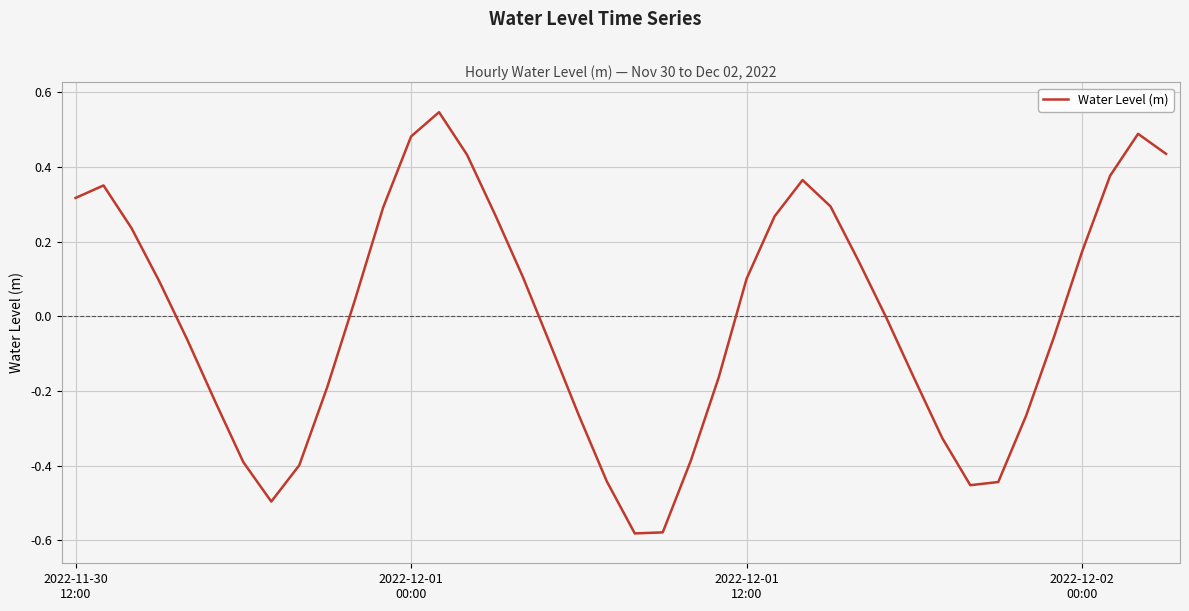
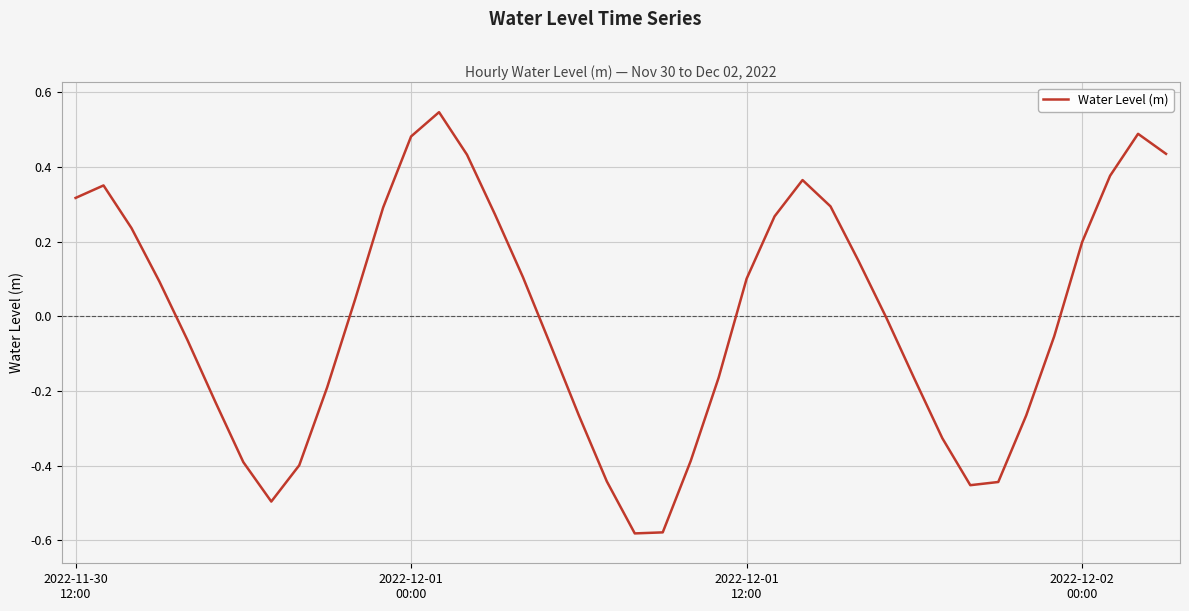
2022-12-02 00:00: 0.17 -> 0.20
